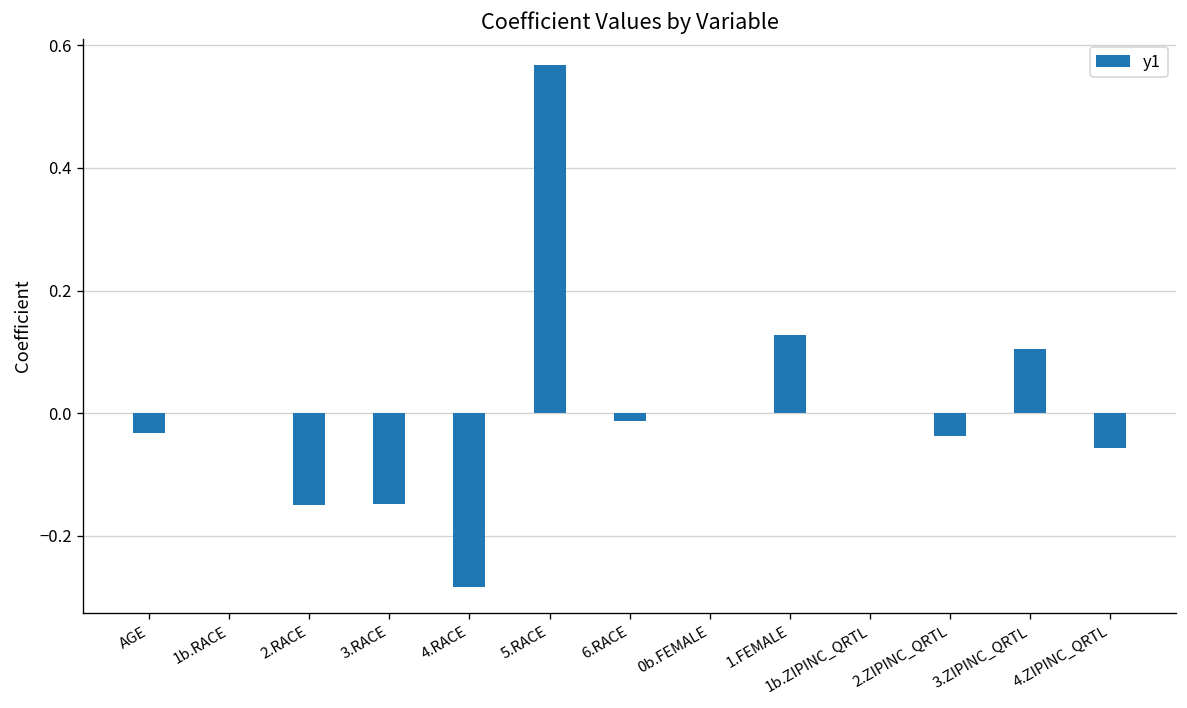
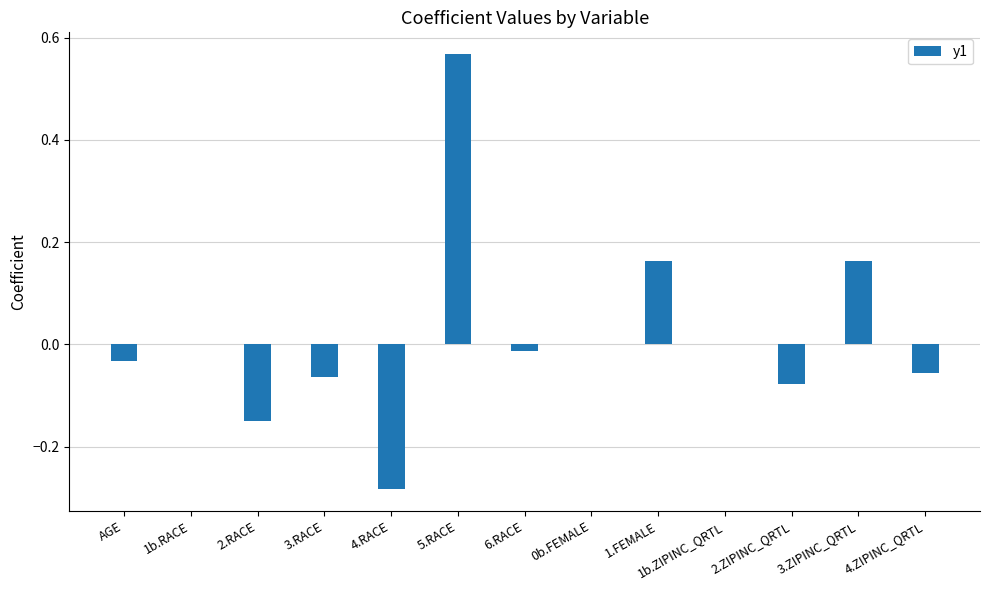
3.RACE: -0.15 -> -0.06
1.FEMALE: 0.13 -> 0.16
2.ZIPINC_QRTL: -0.04 -> -0.08
3.ZIPINC_QRTL: 0.11 -> 0.16
